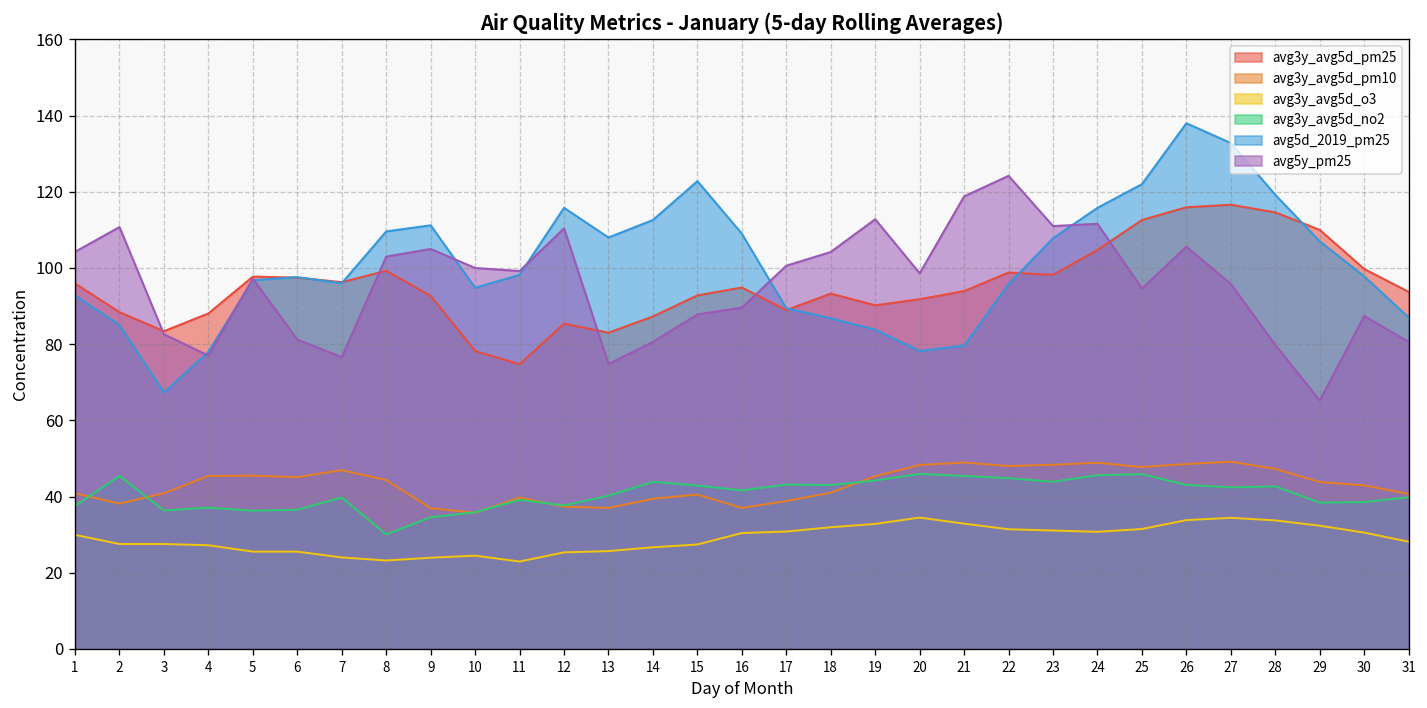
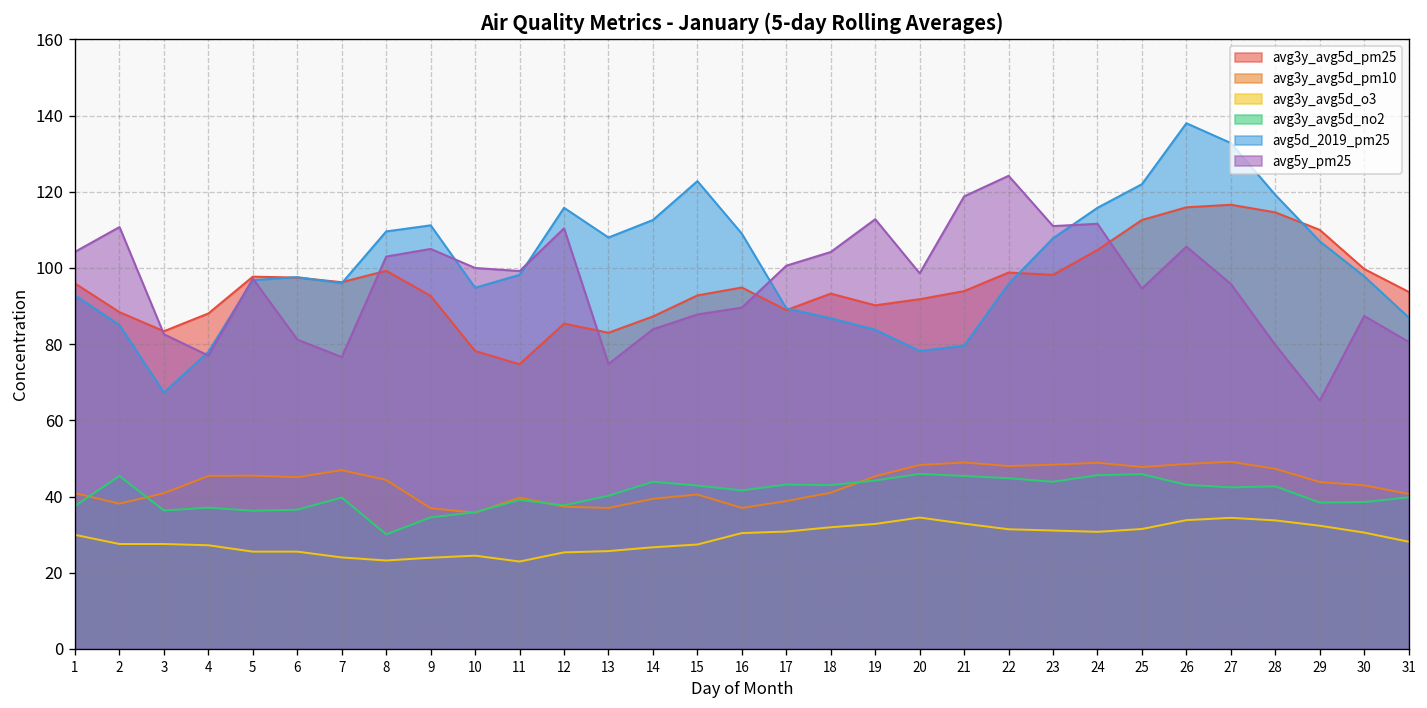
avg5y_pm25, 14: 81 -> 84
